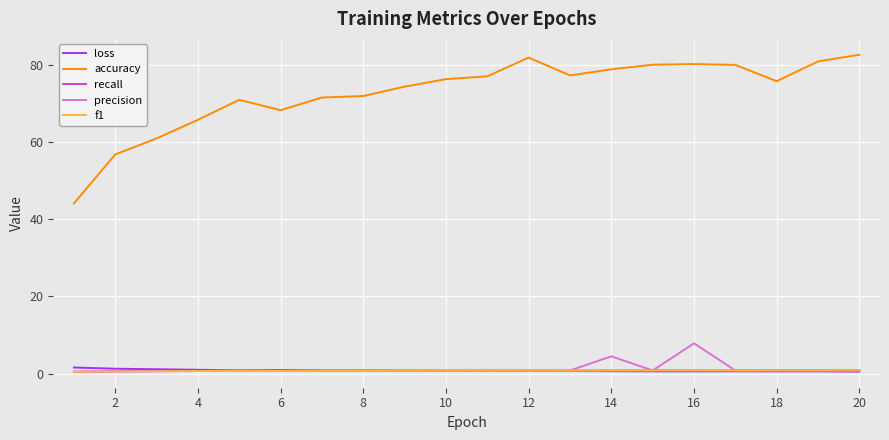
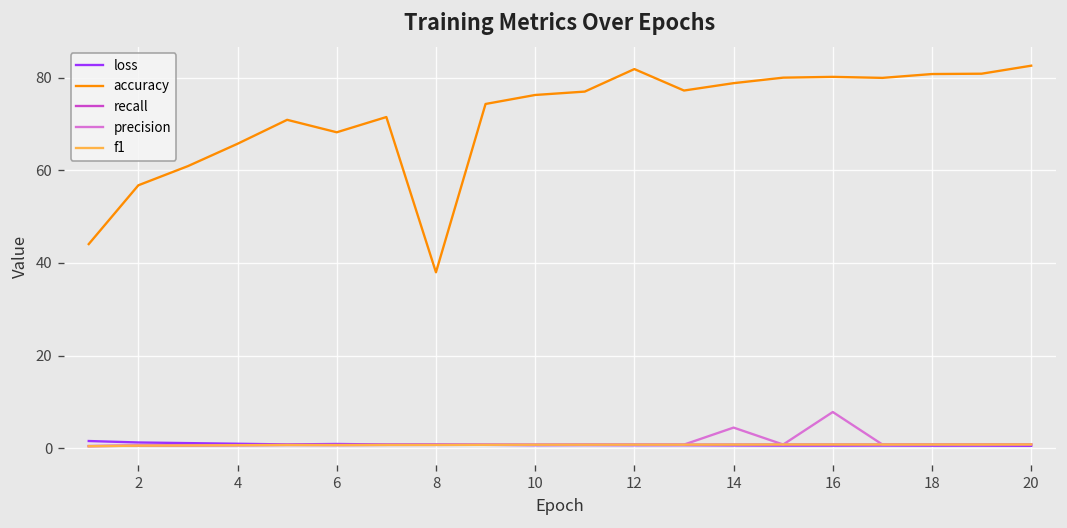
accuracy, 8: 72 -> 38
accuracy, 18: 76 -> 81
